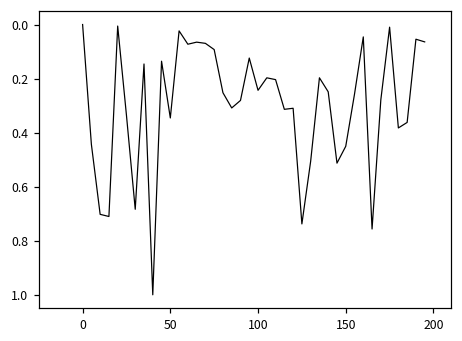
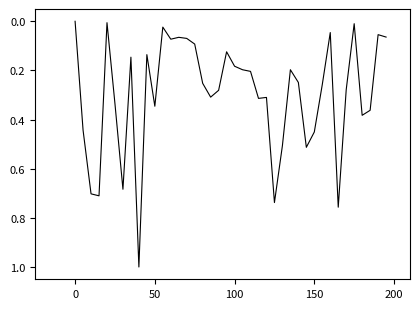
100: 0.24 -> 0.18
